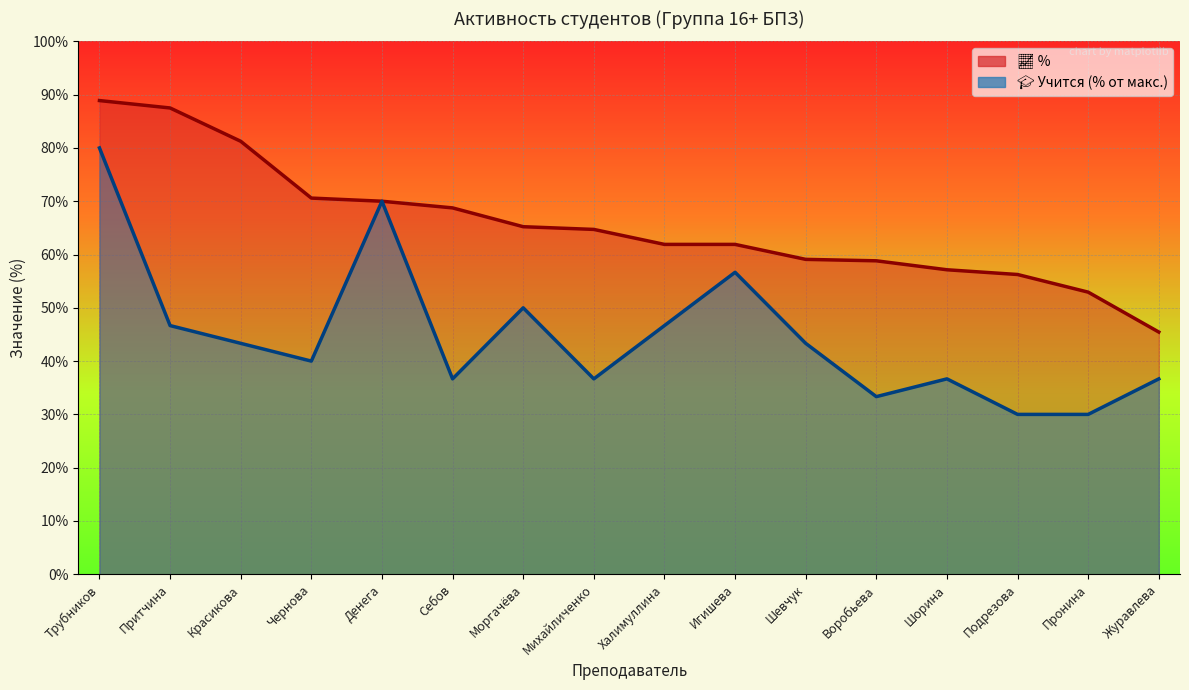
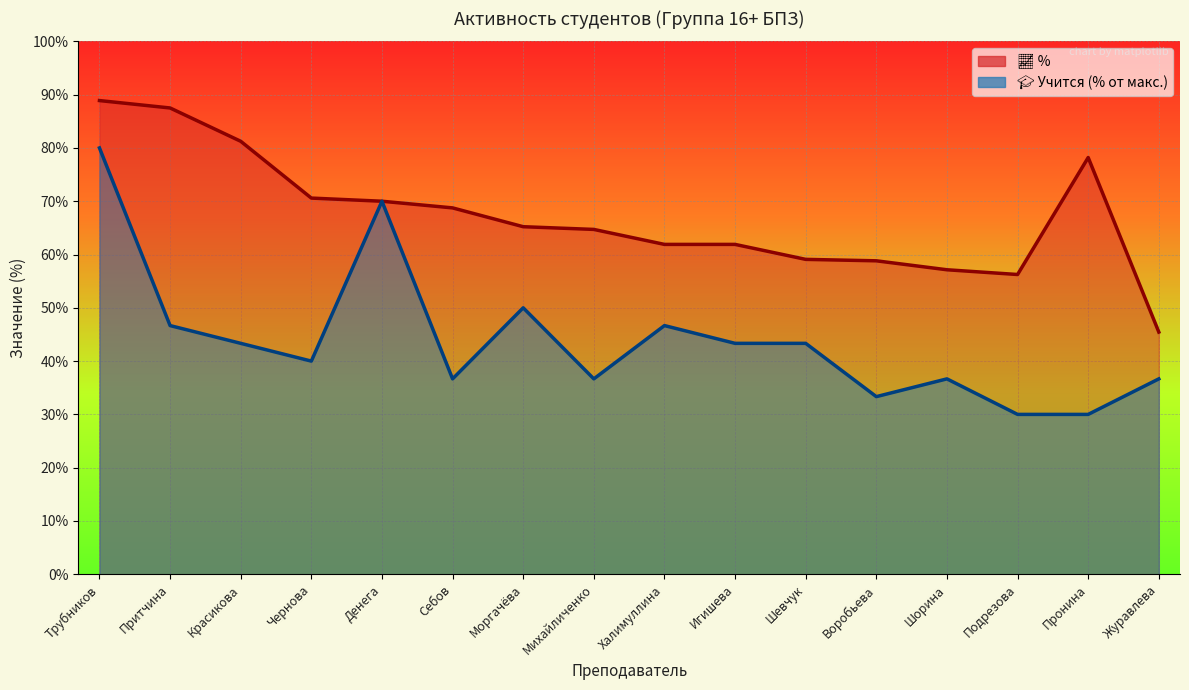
🎓 Учится (% от макс.), Игишева: 57% -> 43%
📈 %, Пронина: 53% -> 78%
